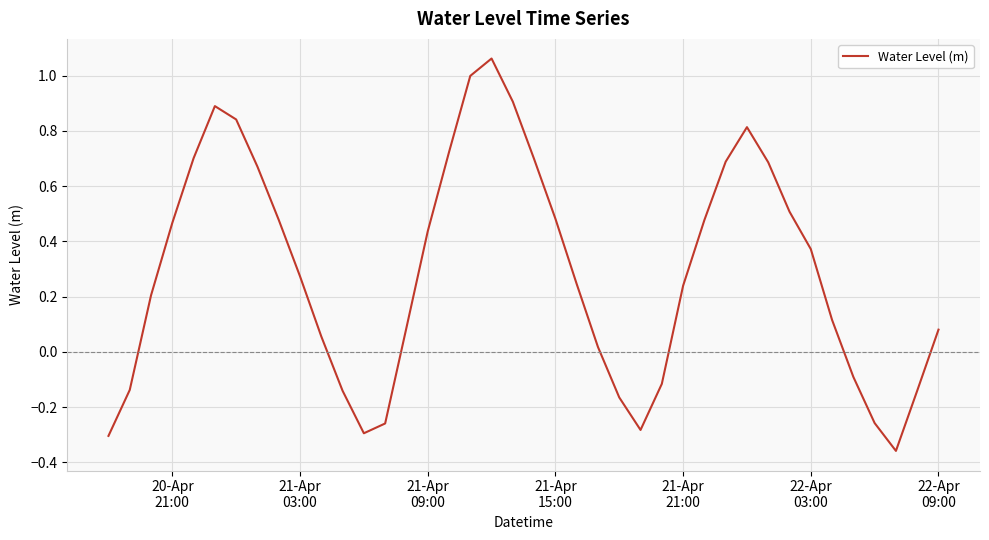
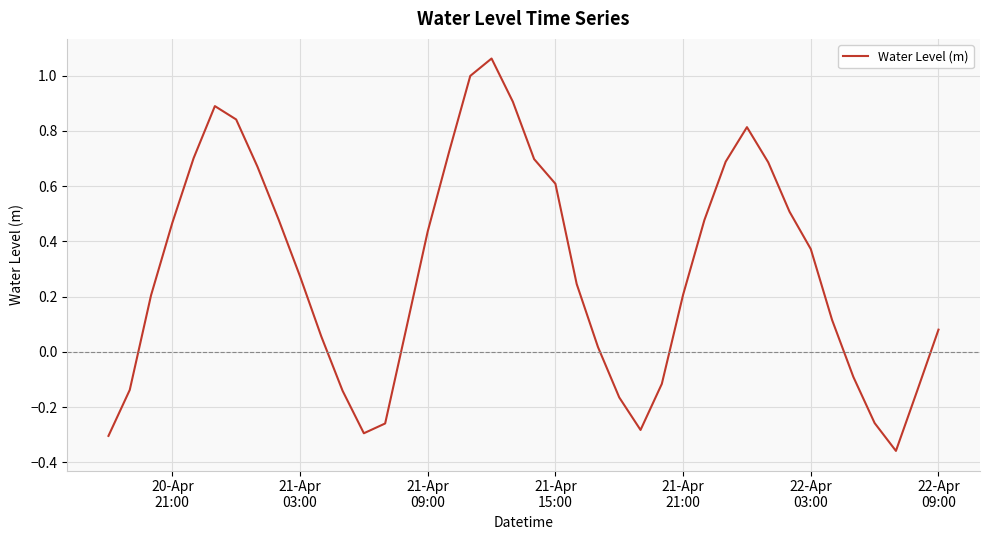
21-Apr 15:00: 0.48 -> 0.61
21-Apr 21:00: 0.24 -> 0.21
